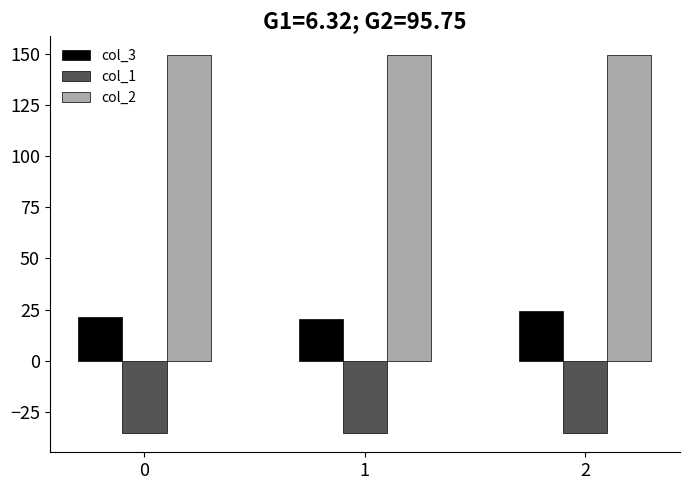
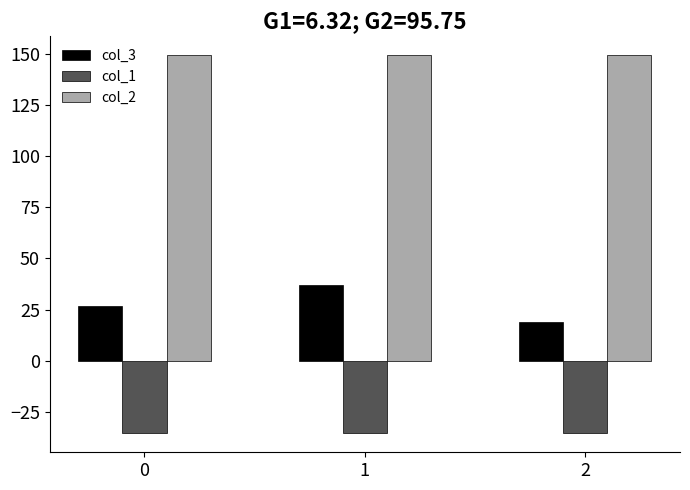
col_3, 0: 22 -> 27
col_3, 1: 20 -> 37
col_3, 2: 24 -> 19
